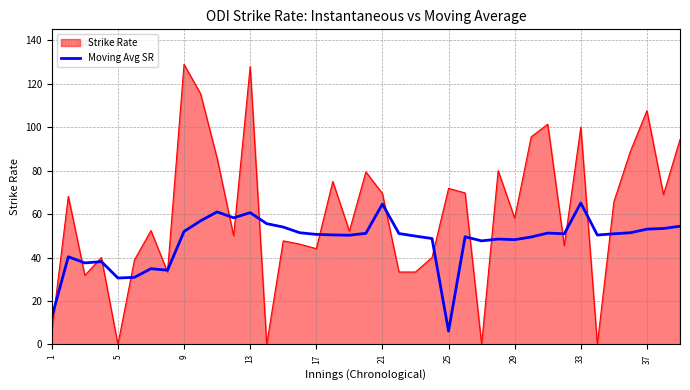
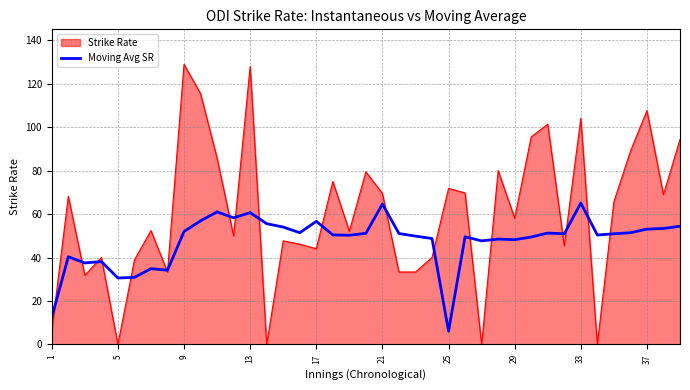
Moving Avg SR, 17: 51 -> 57
Strike Rate, 33: 100 -> 104
